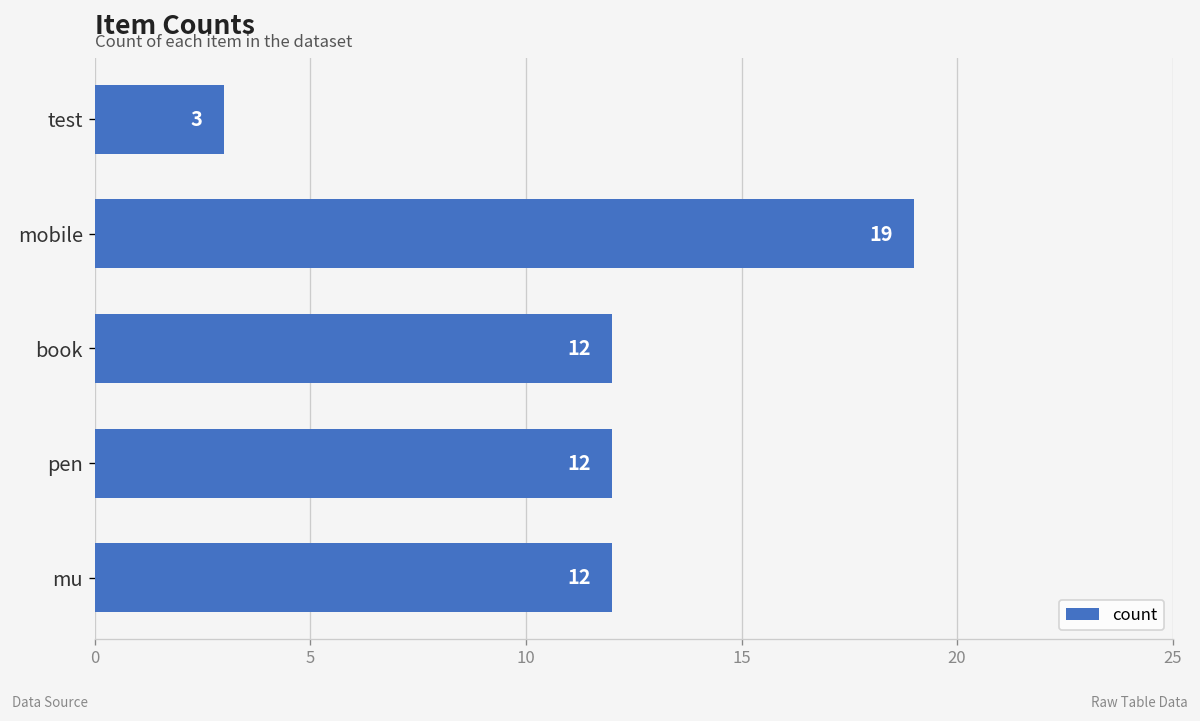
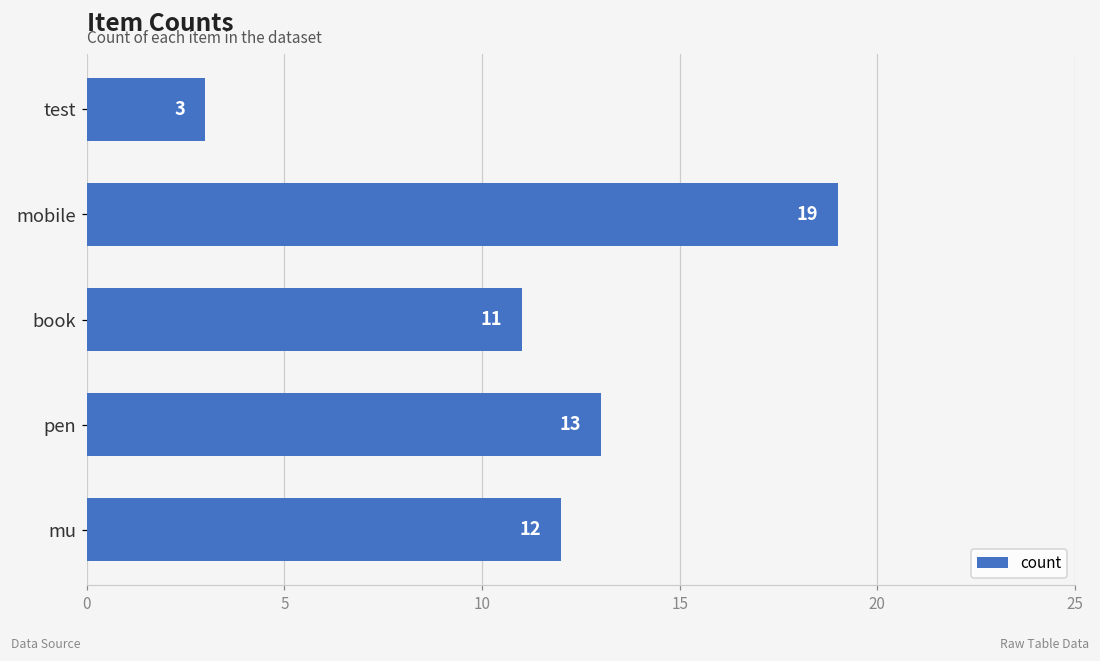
book: 12 -> 11
pen: 12 -> 13
